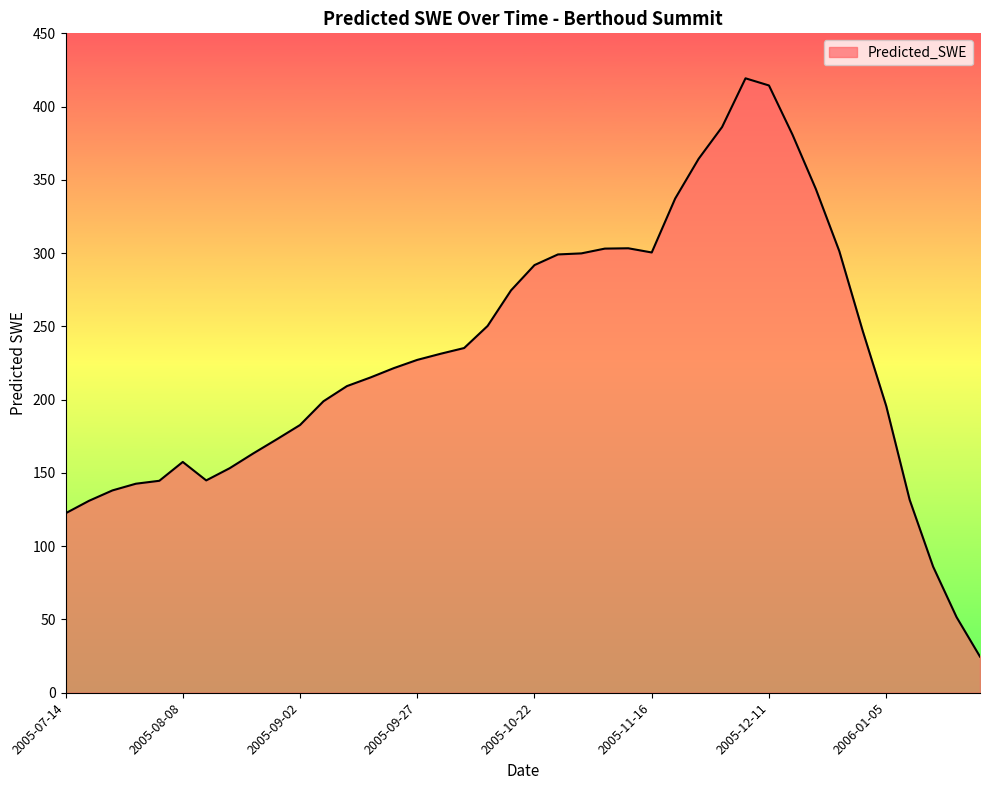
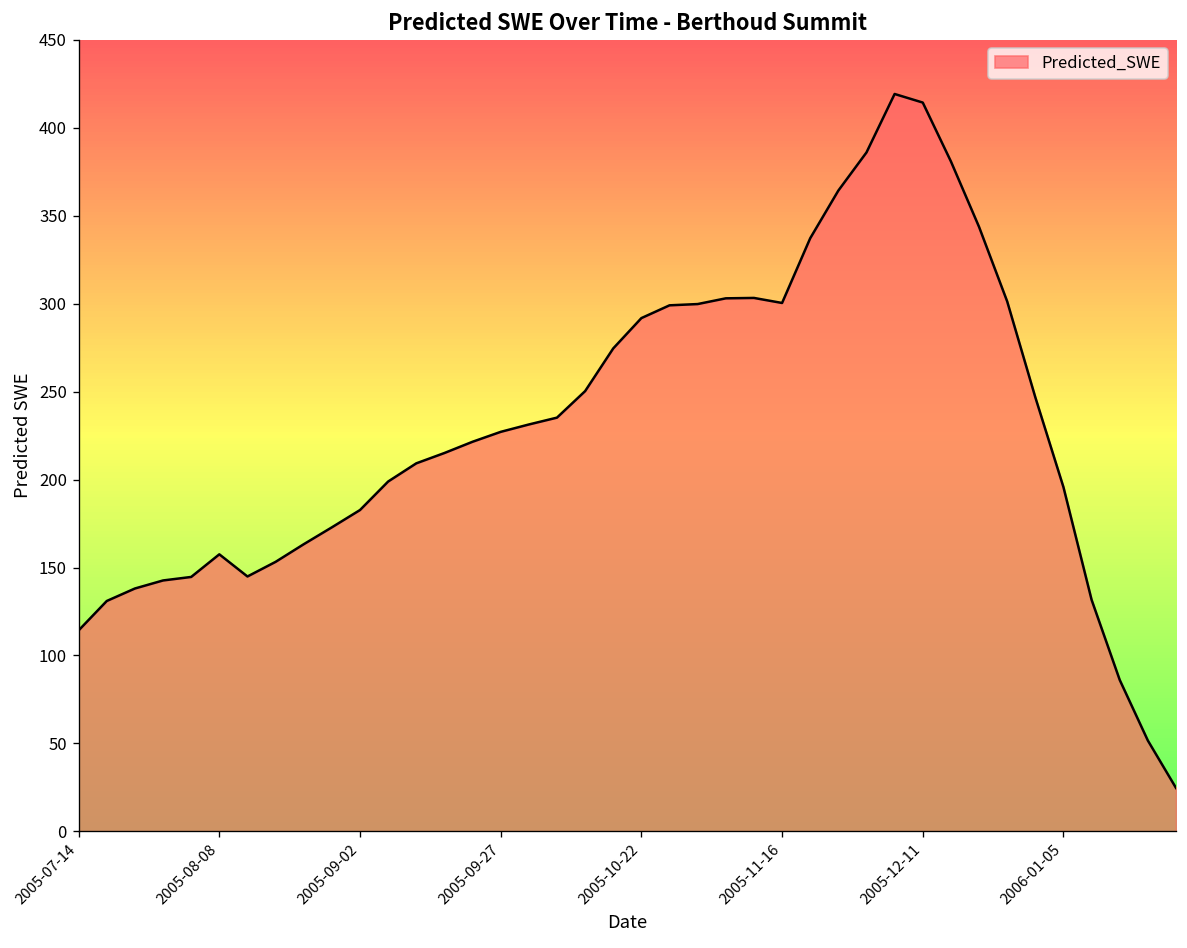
2005-07-14: 122 -> 114
